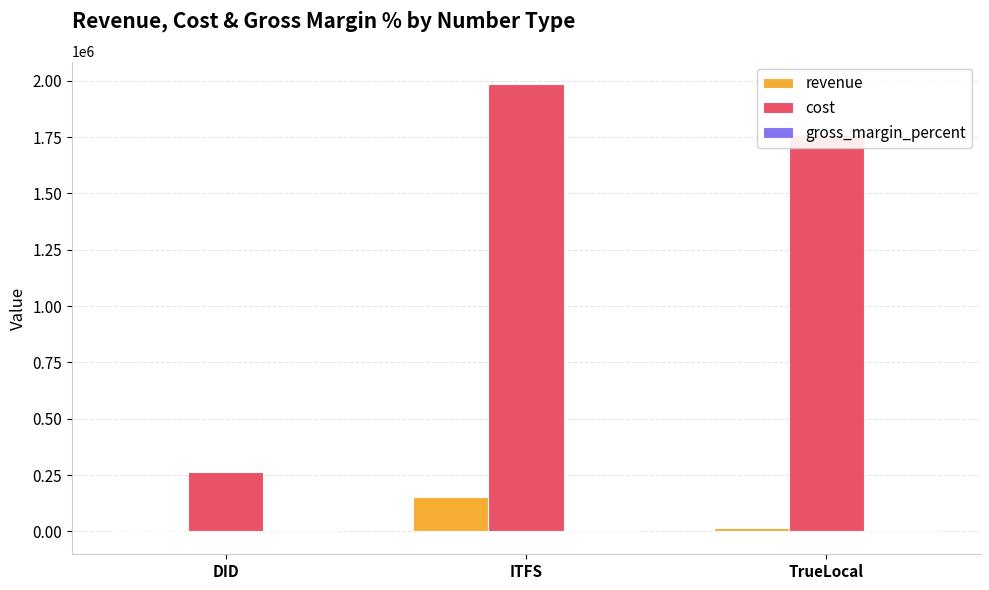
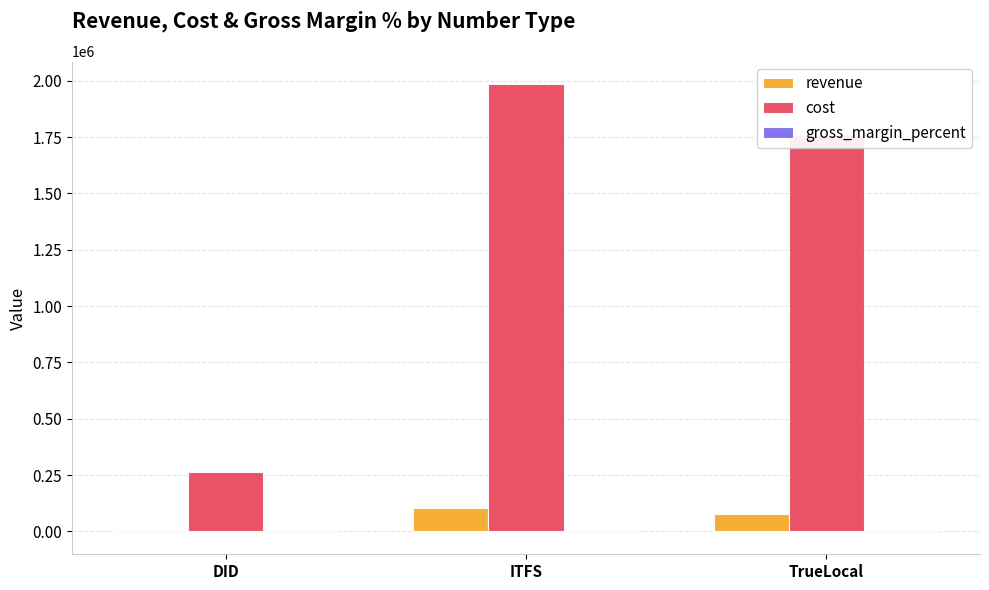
revenue, ITFS: 150000 -> 100000
revenue, TrueLocal: 20000 -> 80000
